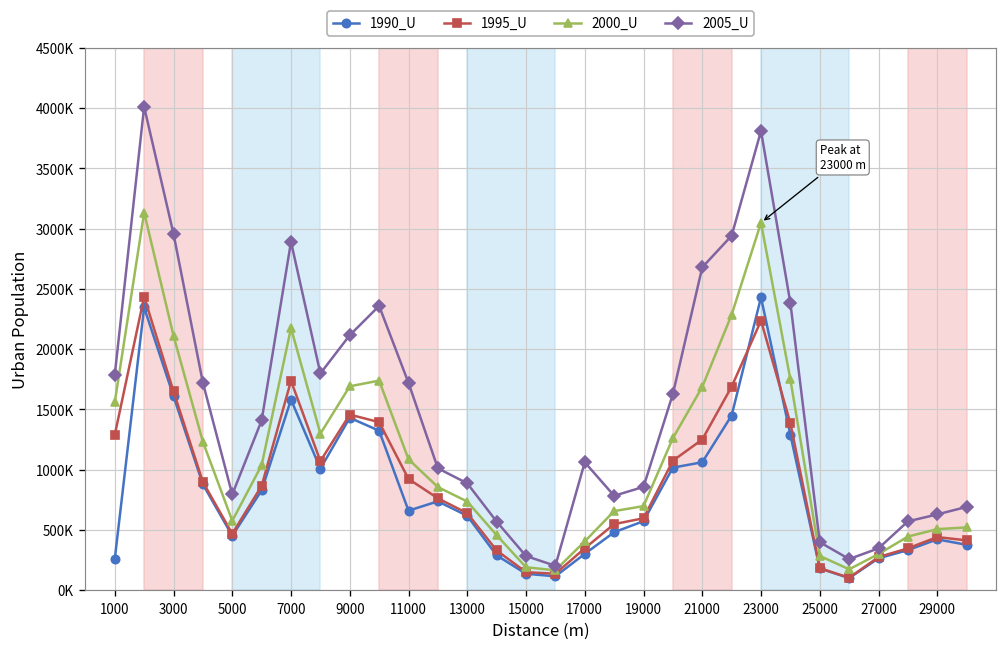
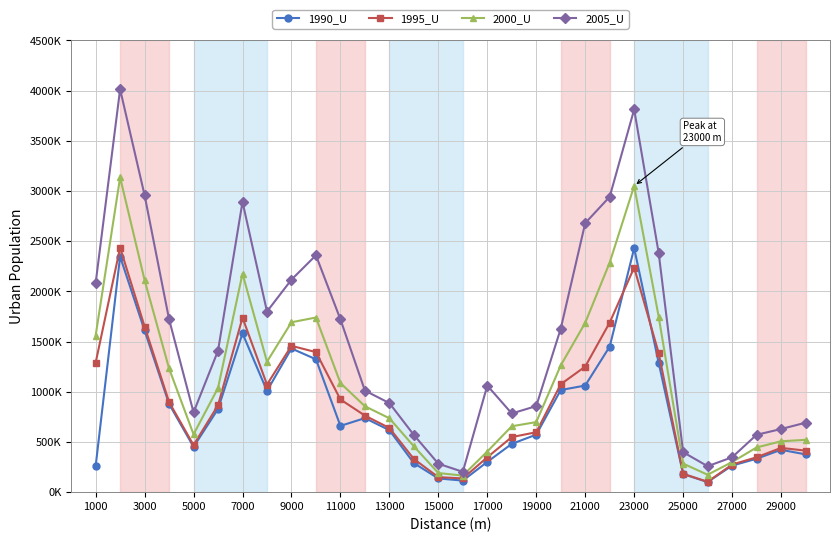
2005_U, 1000: 1790000 -> 2080000
